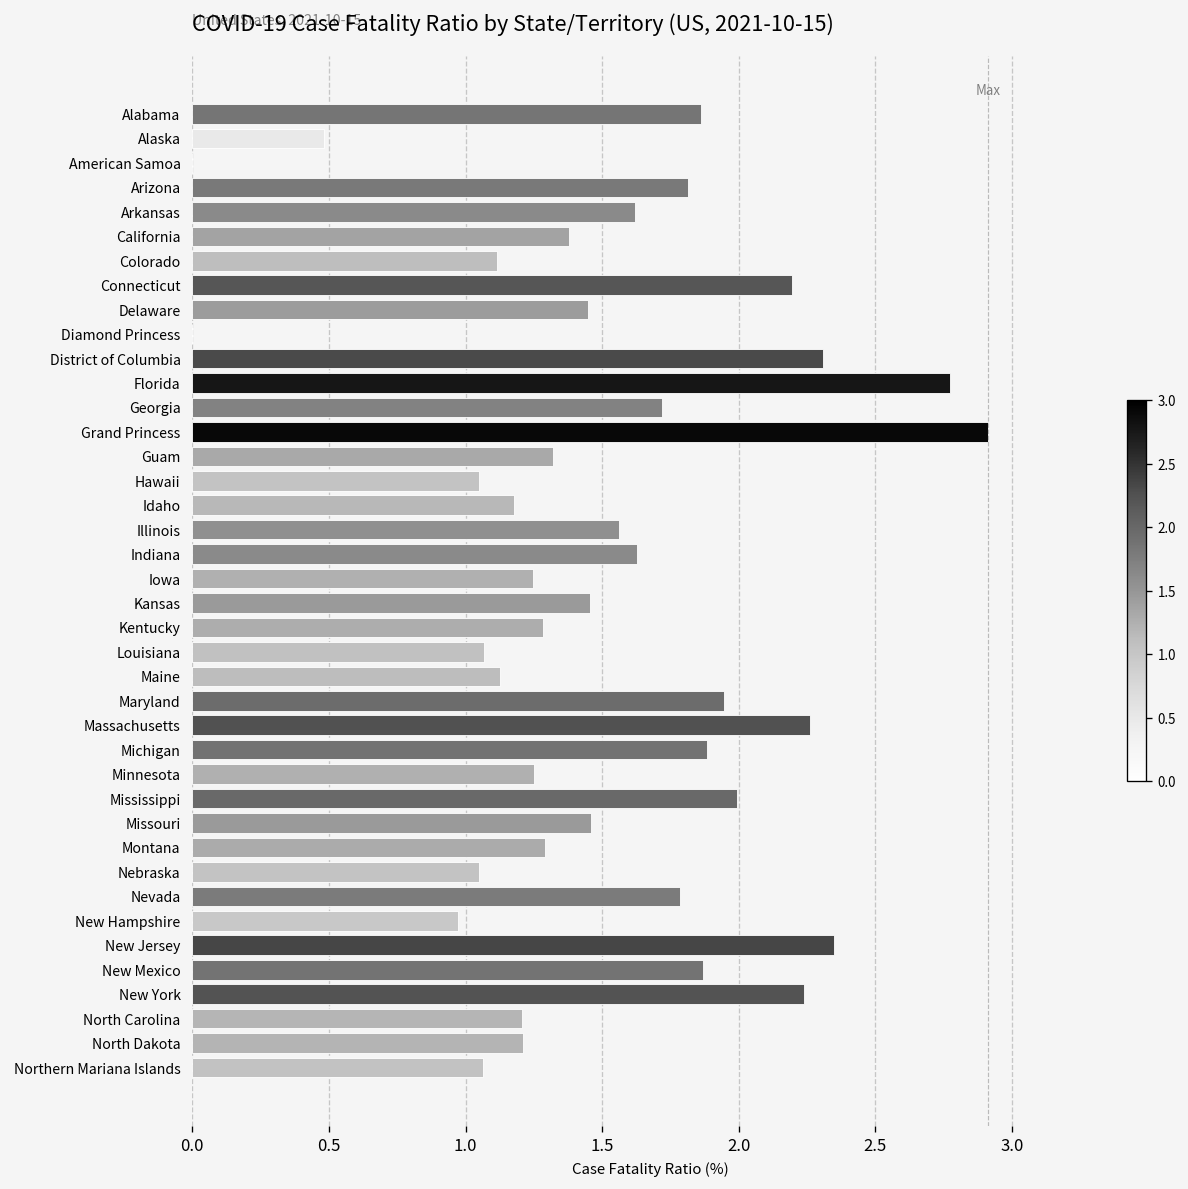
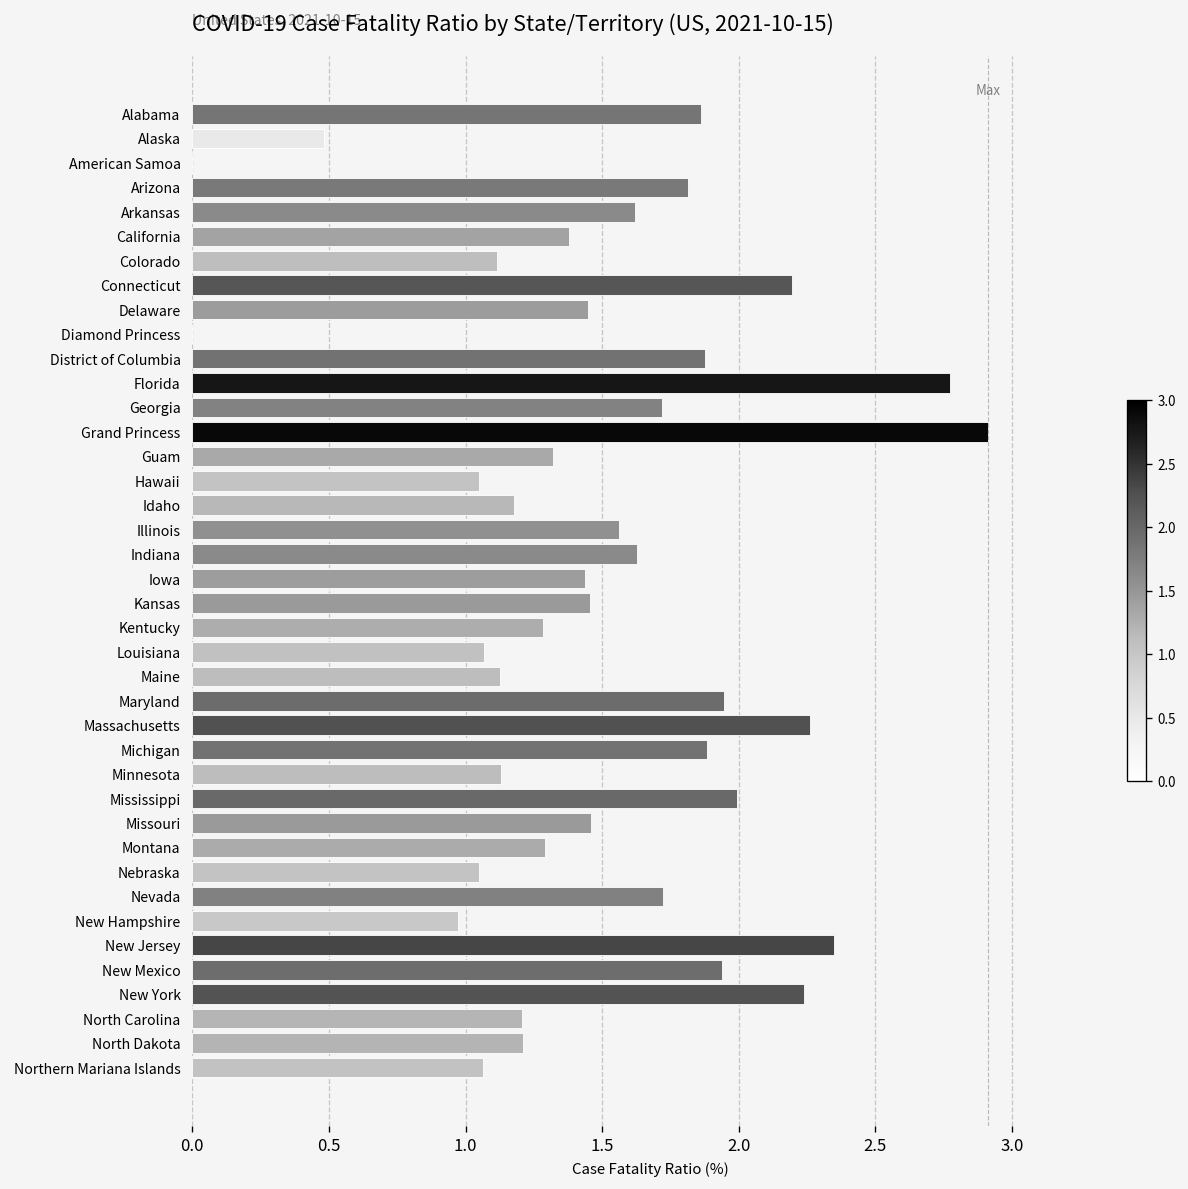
District of Columbia: 2.31 -> 1.88
Iowa: 1.25 -> 1.44
Minnesota: 1.25 -> 1.13
Nevada: 1.78 -> 1.72
New Mexico: 1.87 -> 1.94
